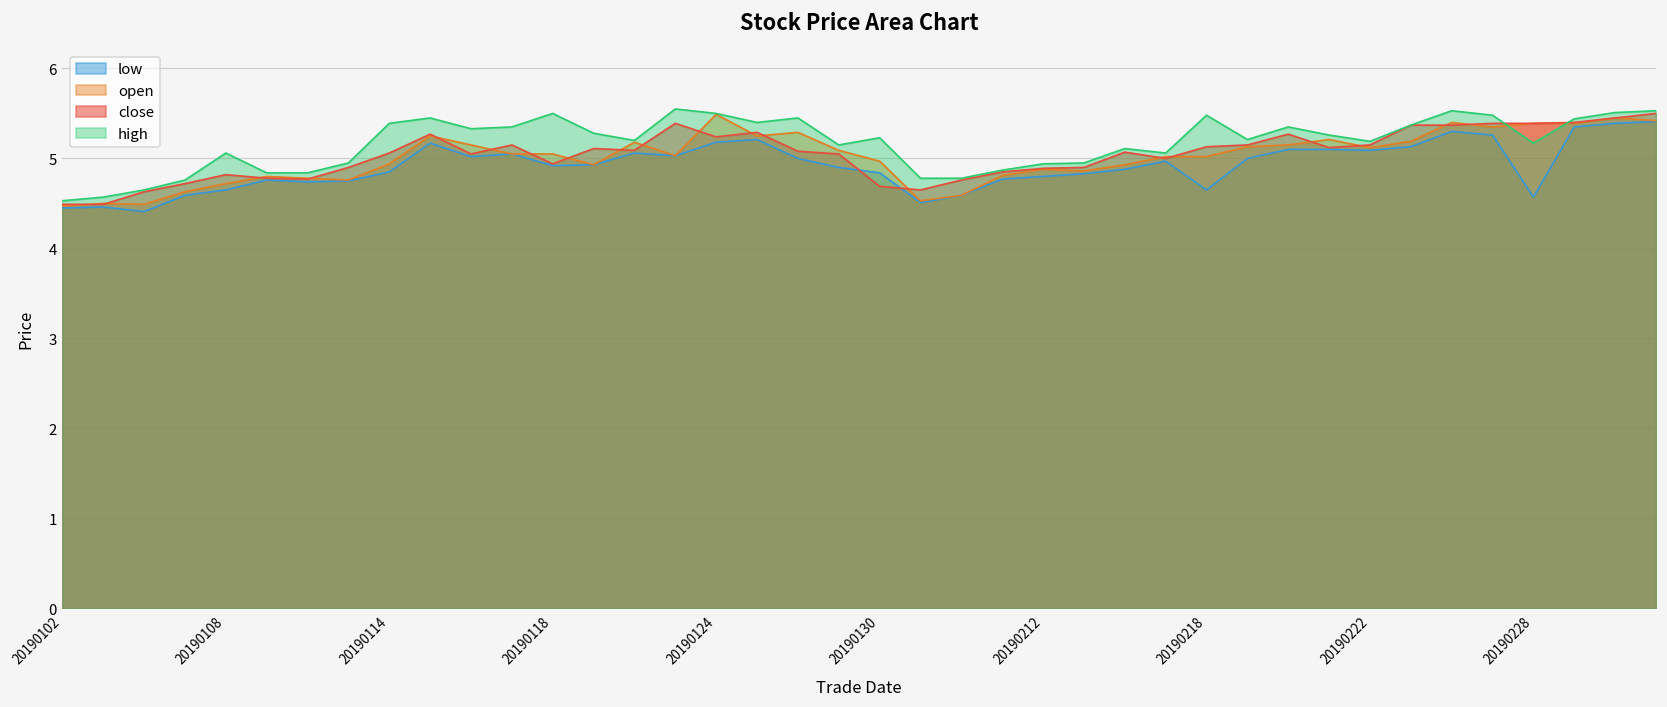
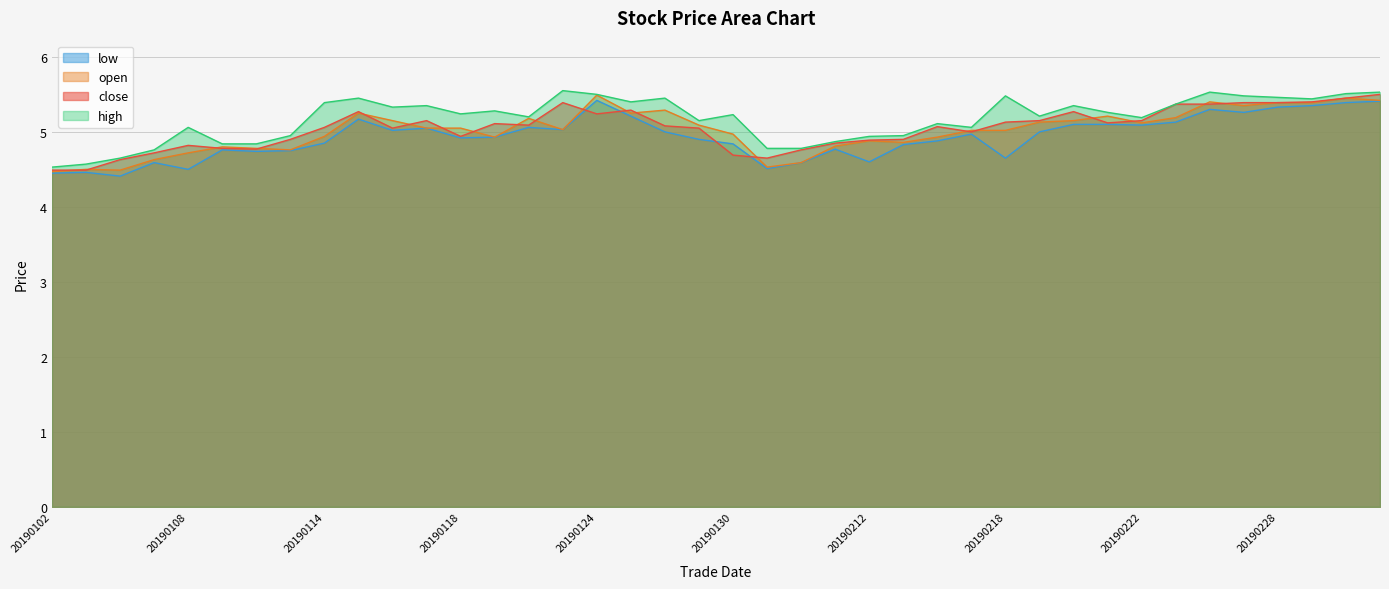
low, 20190108: 4.7 -> 4.5
high, 20190118: 5.5 -> 5.2
low, 20190124: 5.2 -> 5.4
low, 20190212: 4.8 -> 4.6
low, 20190228: 4.6 -> 5.3
high, 20190228: 5.2 -> 5.5
